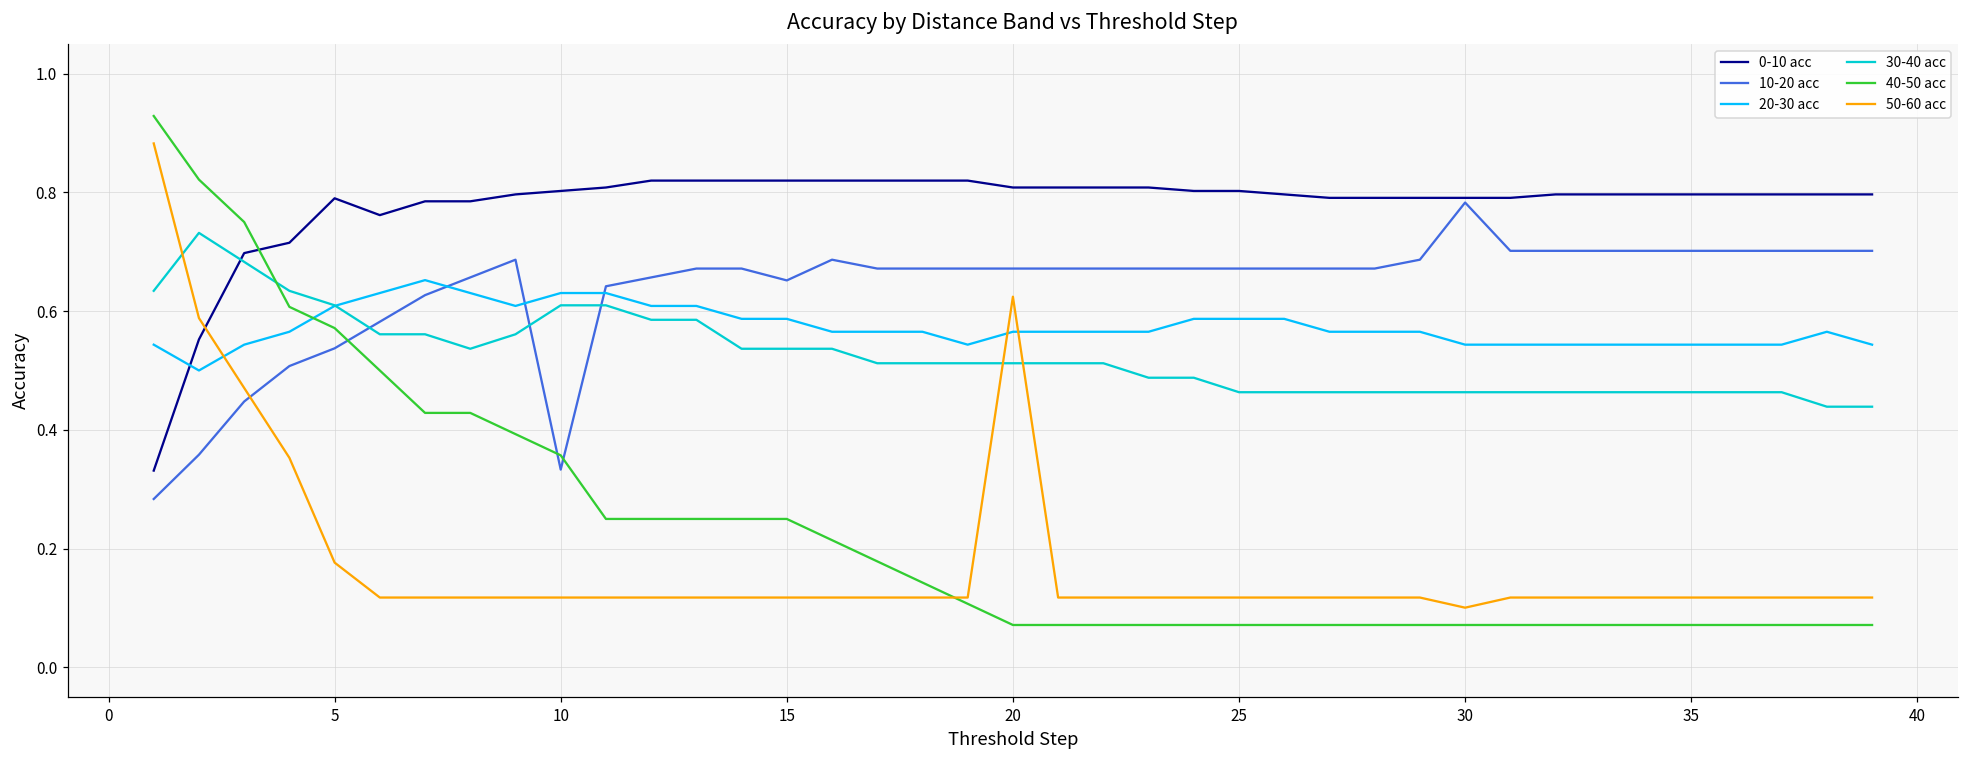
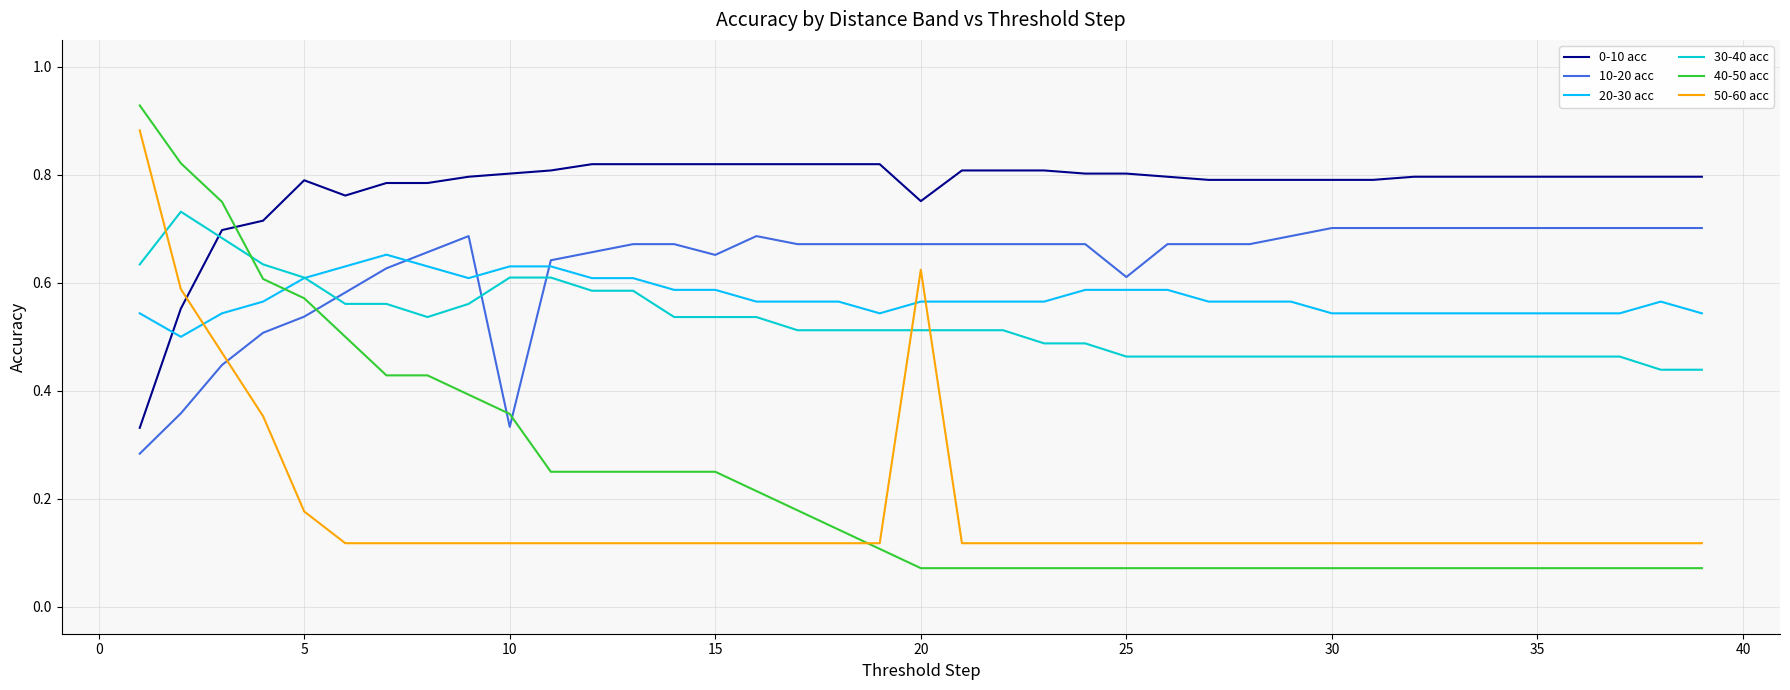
0-10 acc, 20: 0.81 -> 0.75
10-20 acc, 25: 0.67 -> 0.61
10-20 acc, 30: 0.78 -> 0.70
50-60 acc, 30: 0.10 -> 0.12
